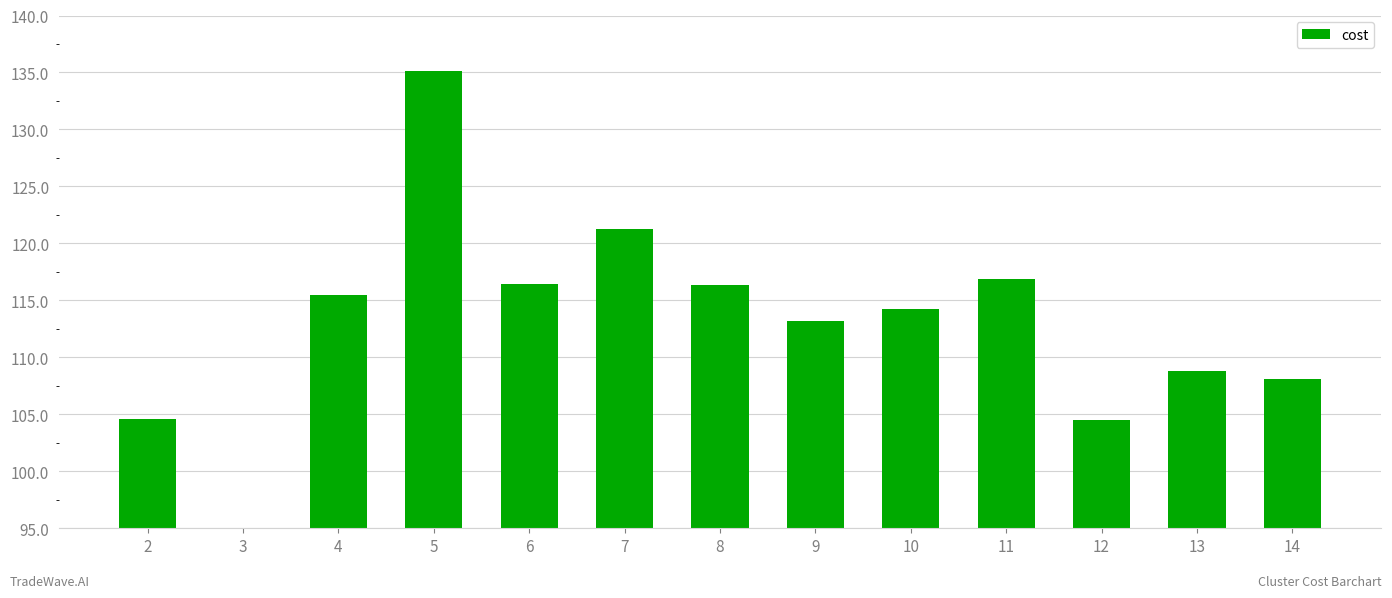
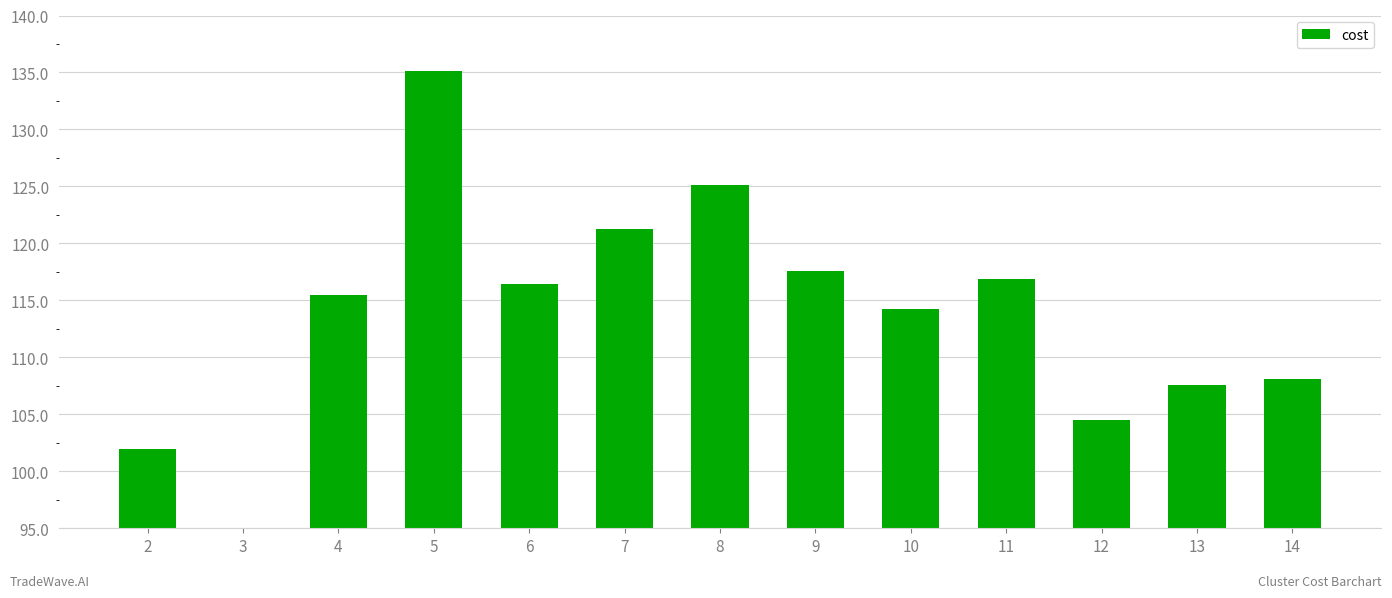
2: 104.6 -> 102.0
8: 116.3 -> 125.1
9: 113.2 -> 117.6
13: 108.8 -> 107.6
